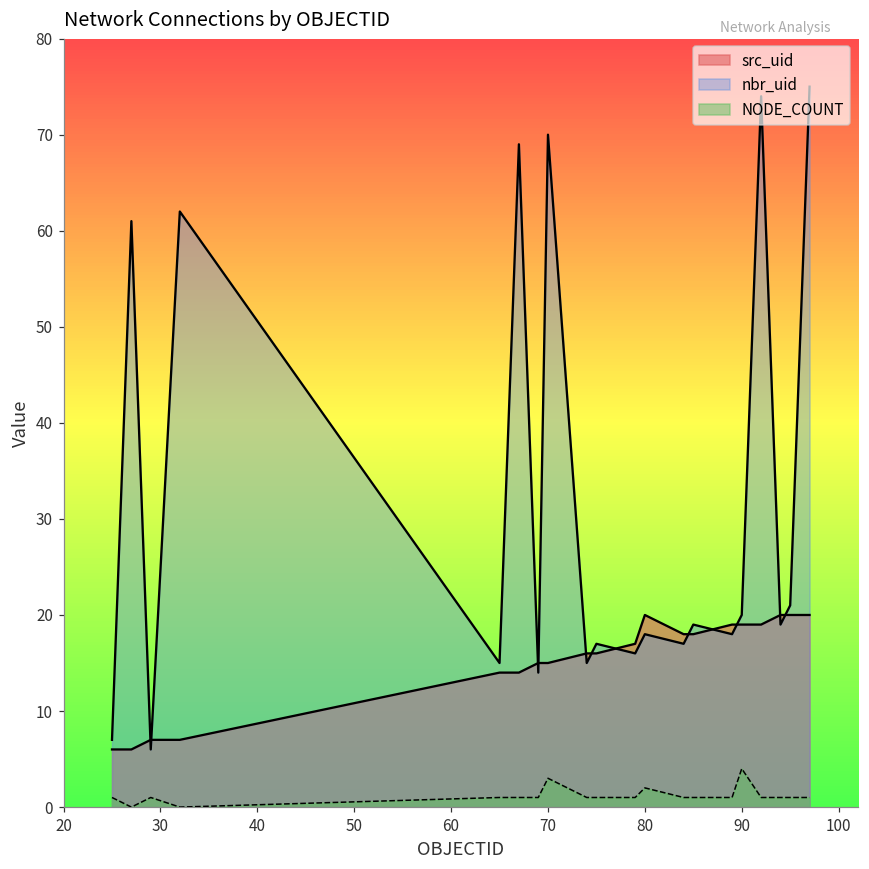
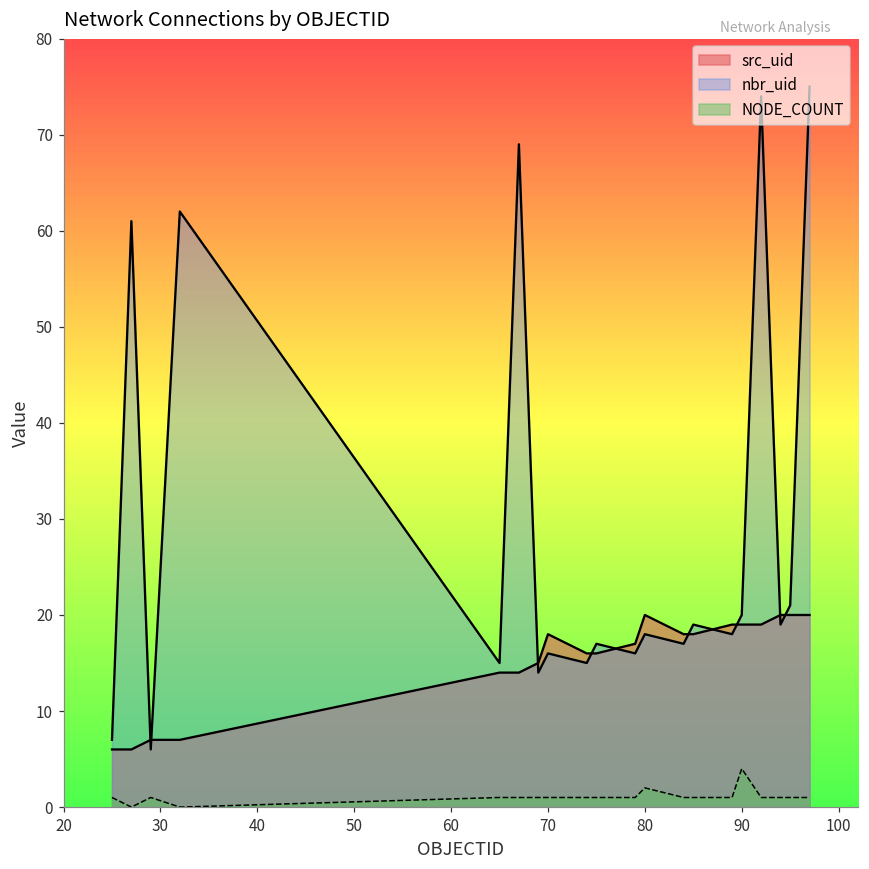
src_uid, 70: 15 -> 18
nbr_uid, 70: 70 -> 16
NODE_COUNT, 70: 3 -> 1
